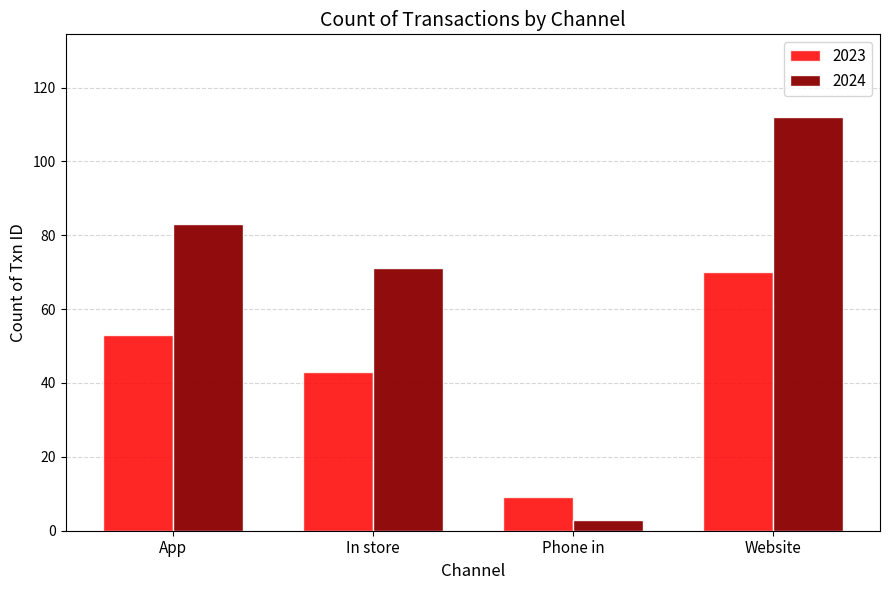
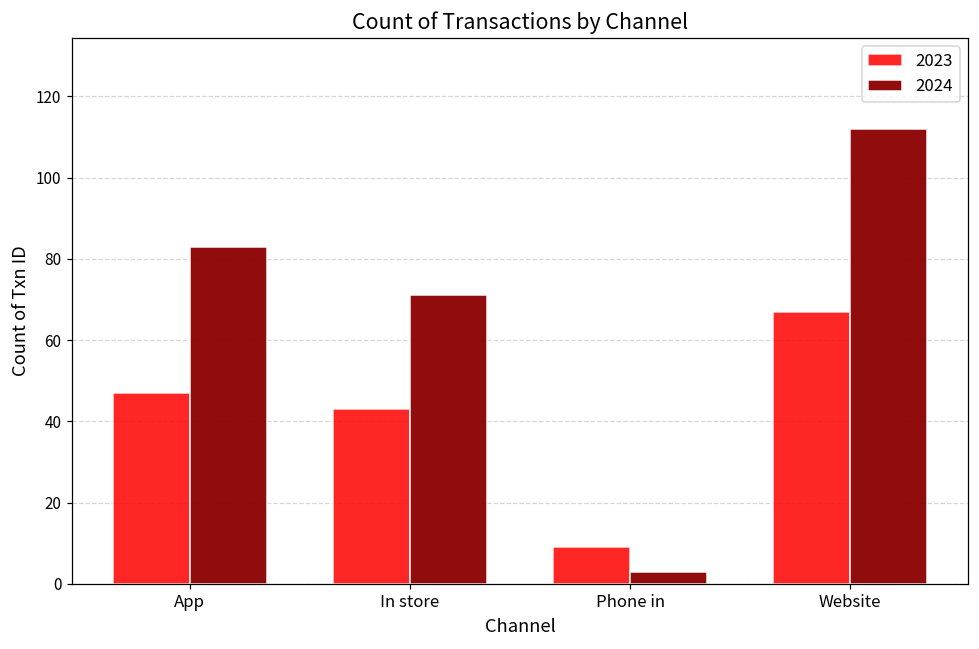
2023, App: 53 -> 47
2023, Website: 70 -> 67
